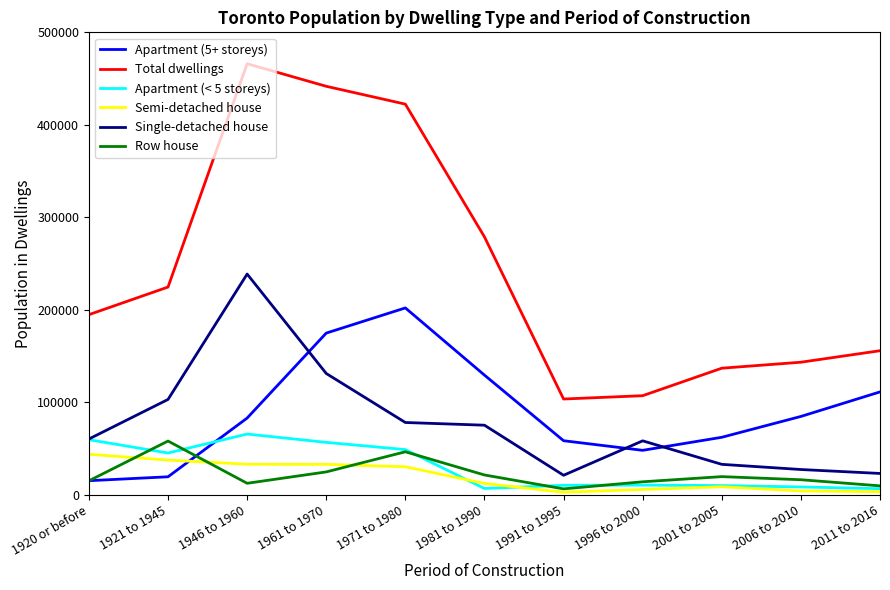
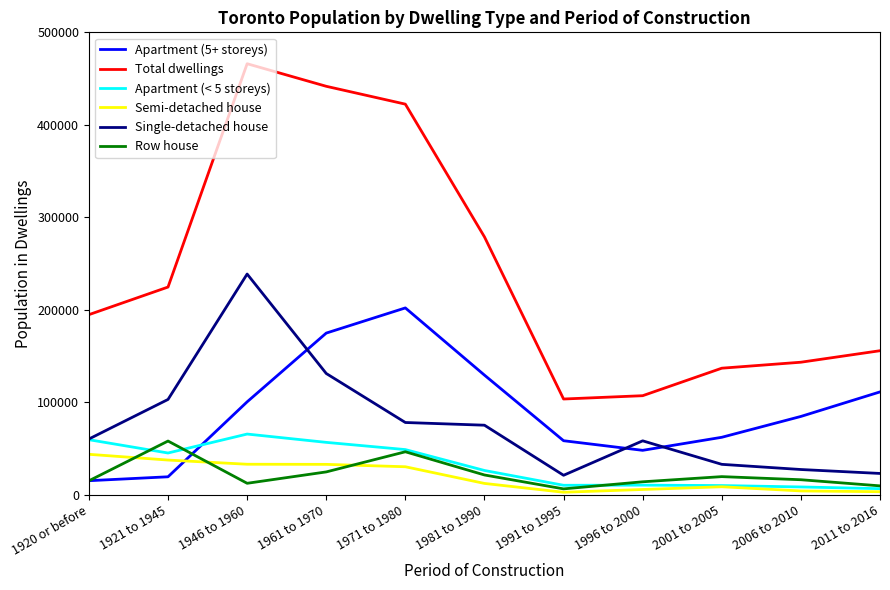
Apartment (5+ storeys), 1946 to 1960: 80000 -> 100000
Apartment (< 5 storeys), 1981 to 1990: 10000 -> 30000
